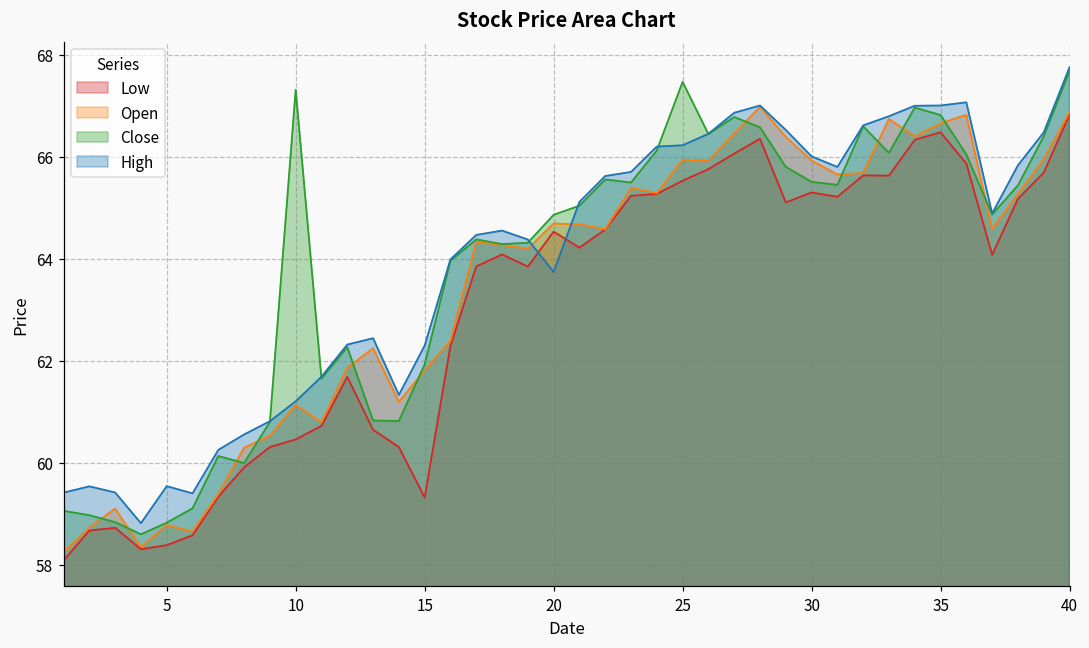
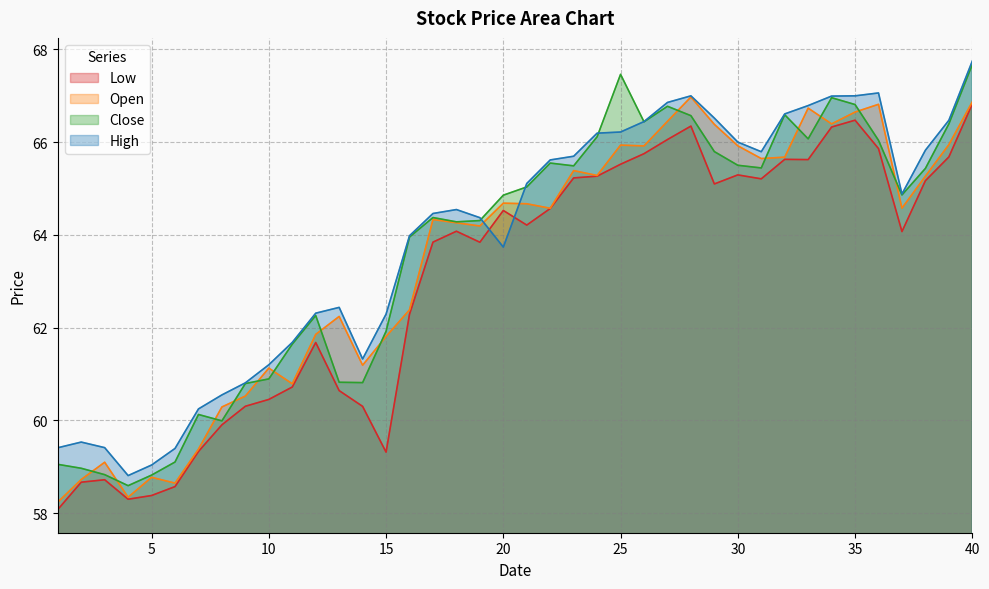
High, 5: 59.5 -> 59.0
Close, 10: 67.3 -> 60.9
